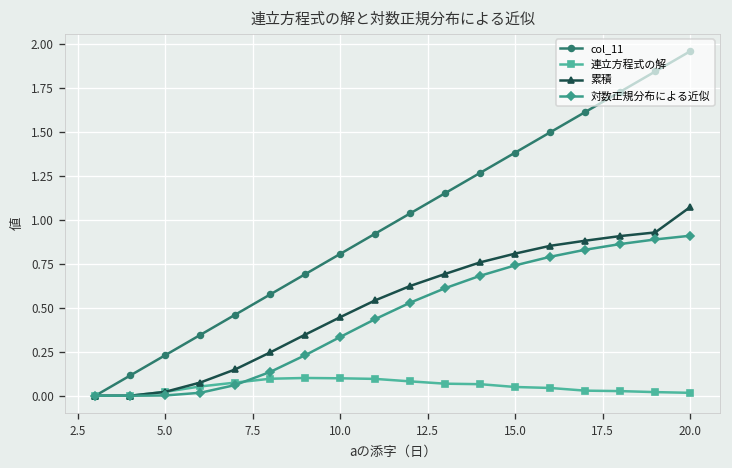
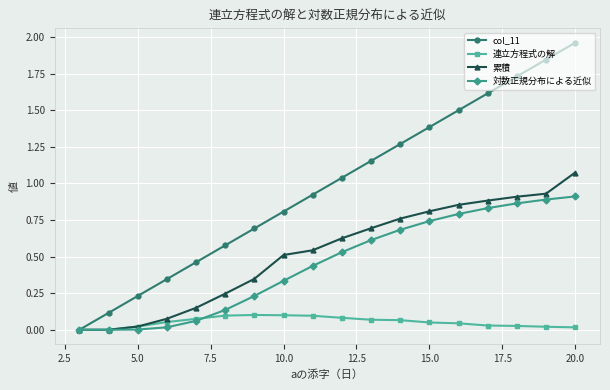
累積, 10.0: 0.45 -> 0.51
